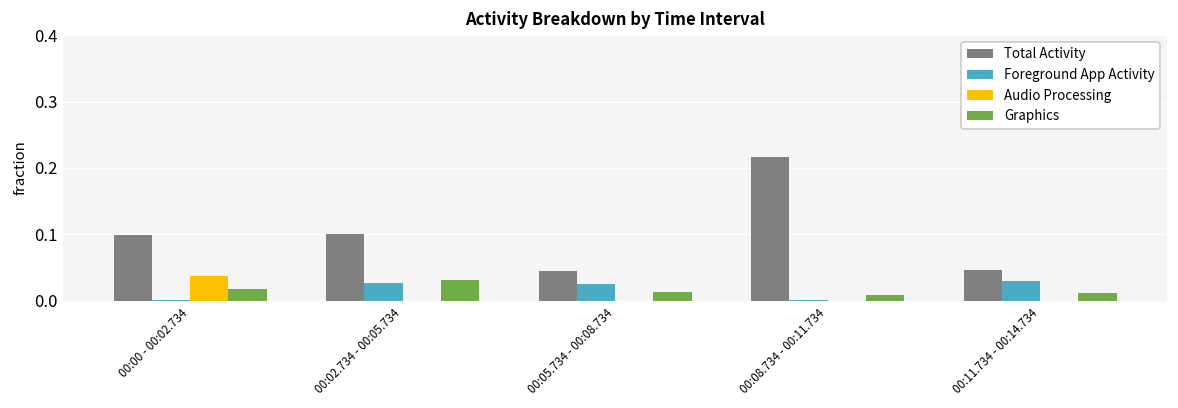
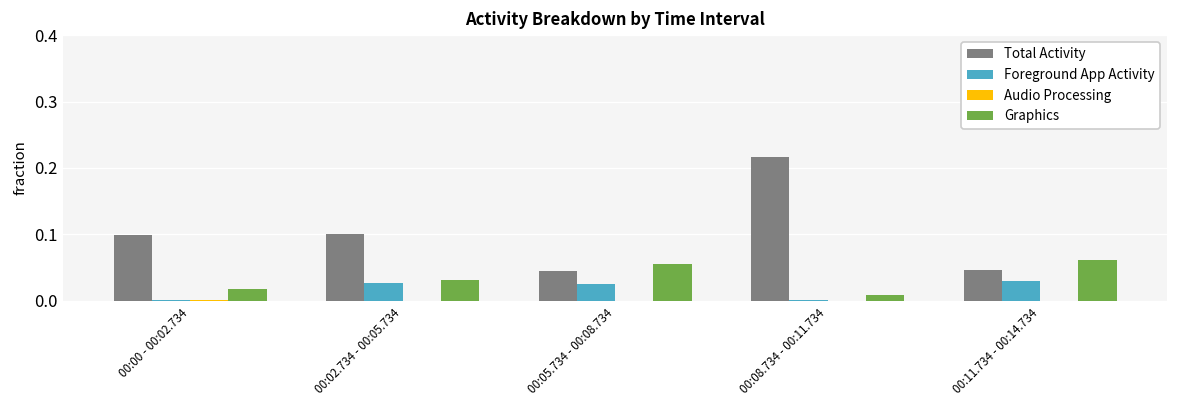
Audio Processing, 00:00 - 00:02.734: 0.04 -> 0.00
Graphics, 00:05.734 - 00:08.734: 0.01 -> 0.06
Graphics, 00:11.734 - 00:14.734: 0.01 -> 0.06
